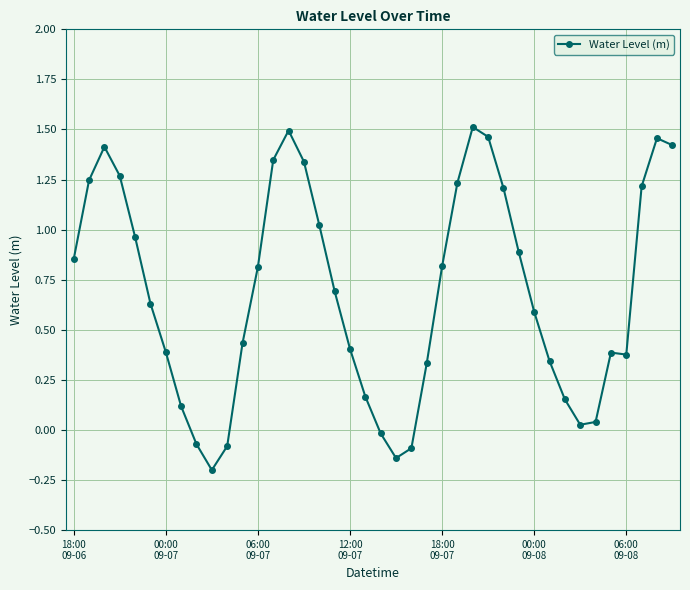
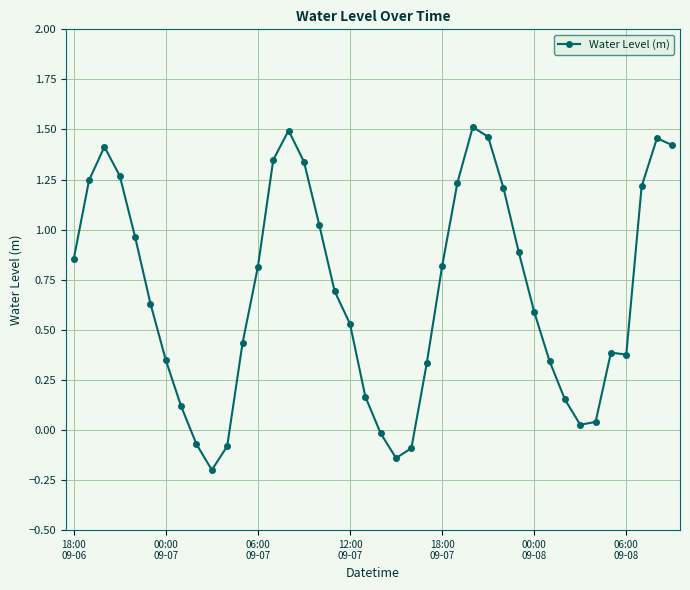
00:00 09-07: 0.39 -> 0.35
12:00 09-07: 0.41 -> 0.53
